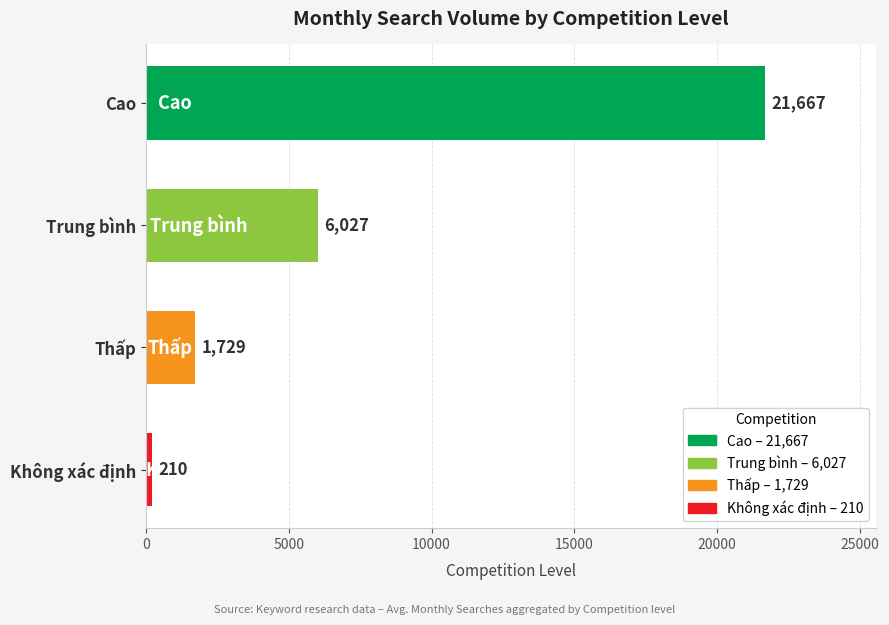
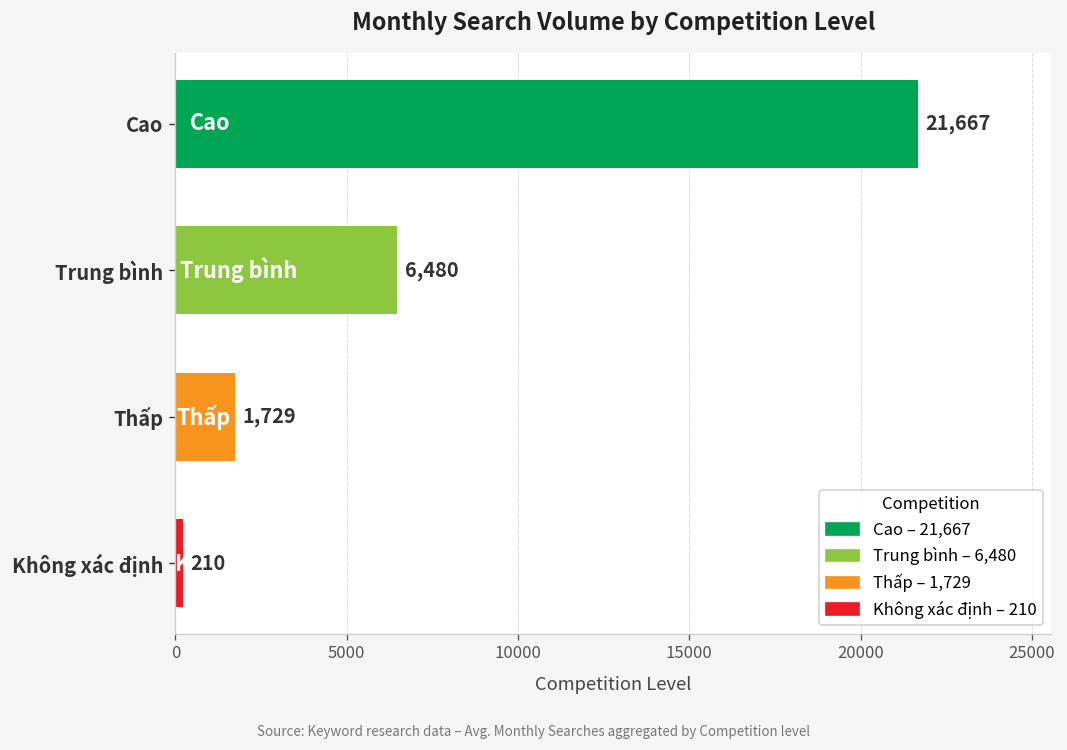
Trung bình: 6,027 -> 6,480
